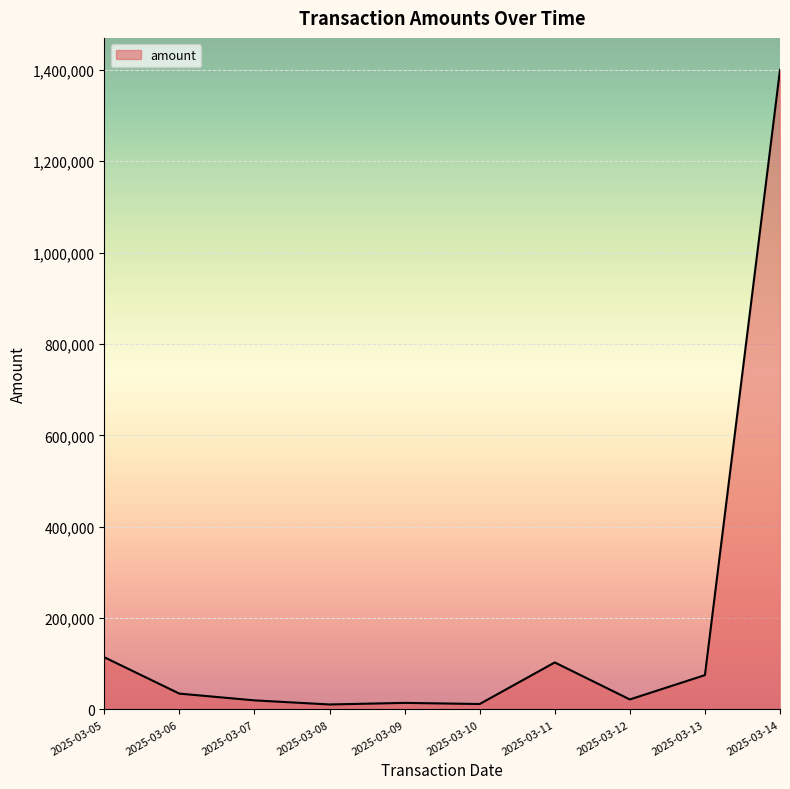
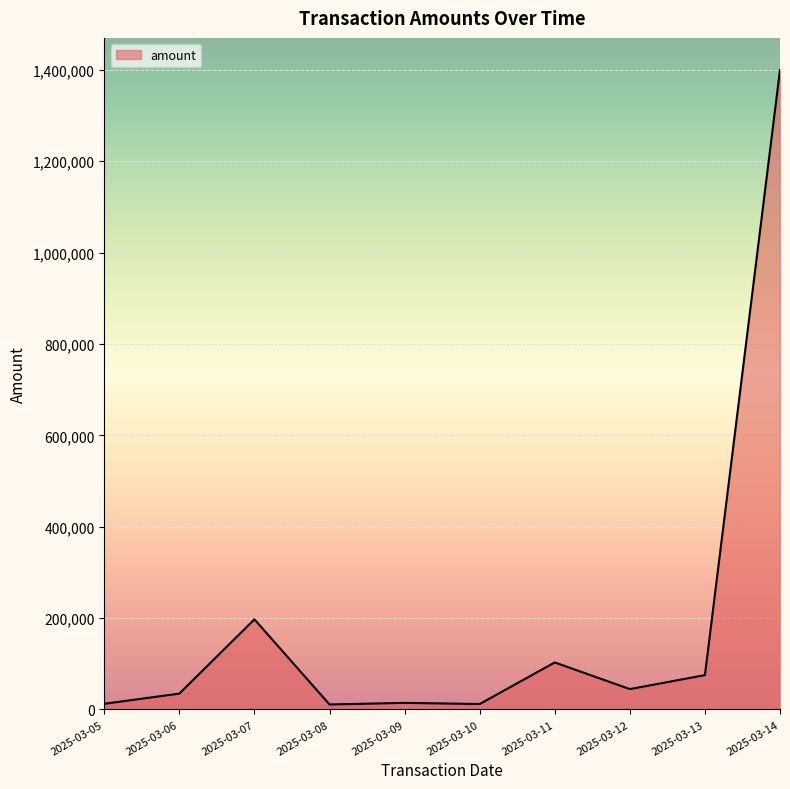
2025-03-05: 110,000 -> 10,000
2025-03-07: 20,000 -> 200,000
2025-03-12: 20,000 -> 40,000
